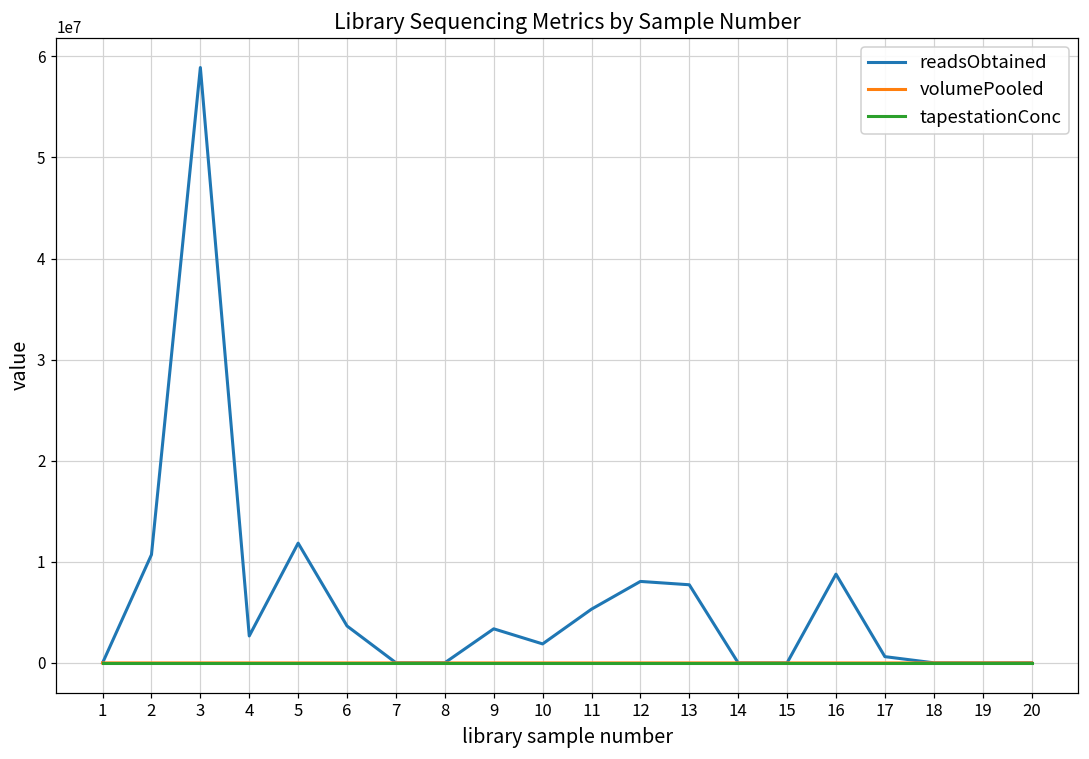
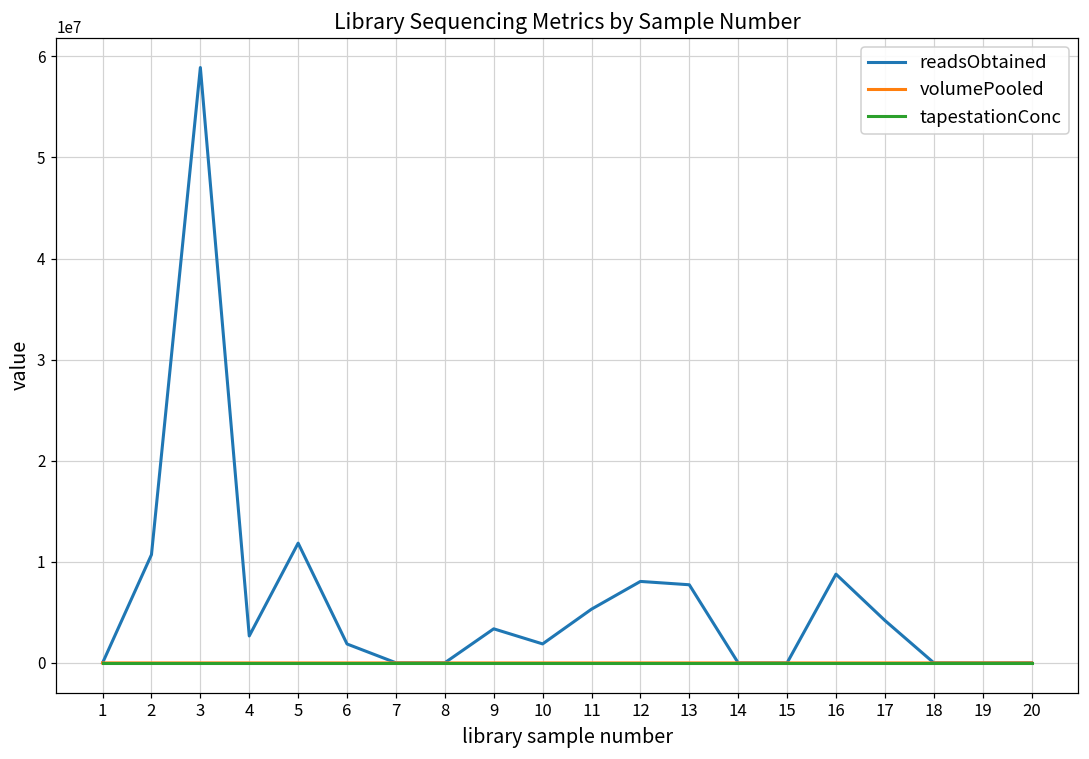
readsObtained, 6: 4000000 -> 2000000
readsObtained, 17: 1000000 -> 4000000
